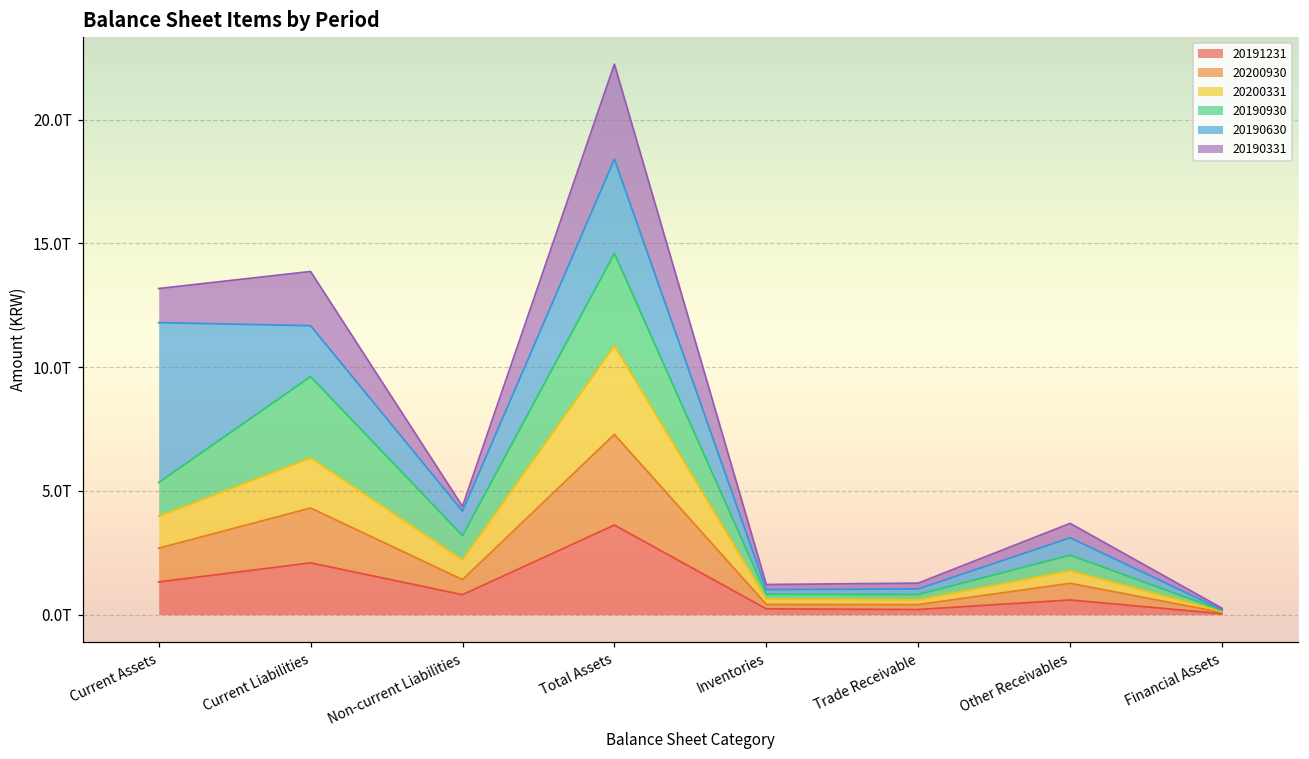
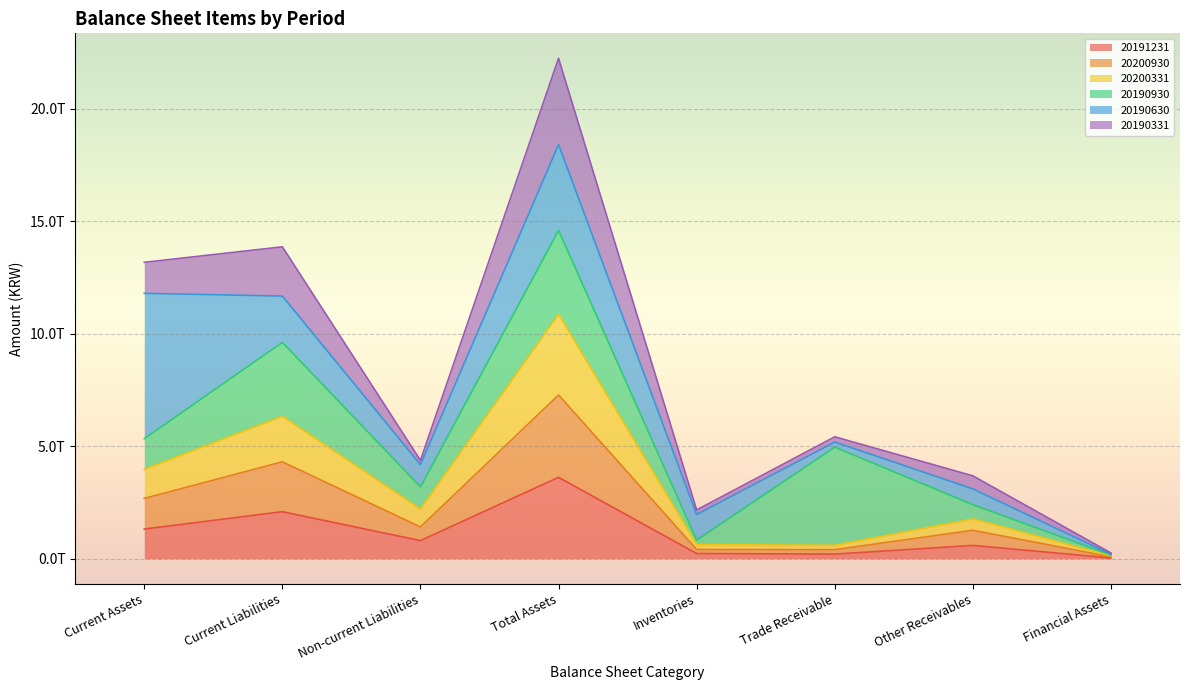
20190630, Inventories: 0.2T -> 1.1T
20190930, Trade Receivable: 0.2T -> 4.4T
